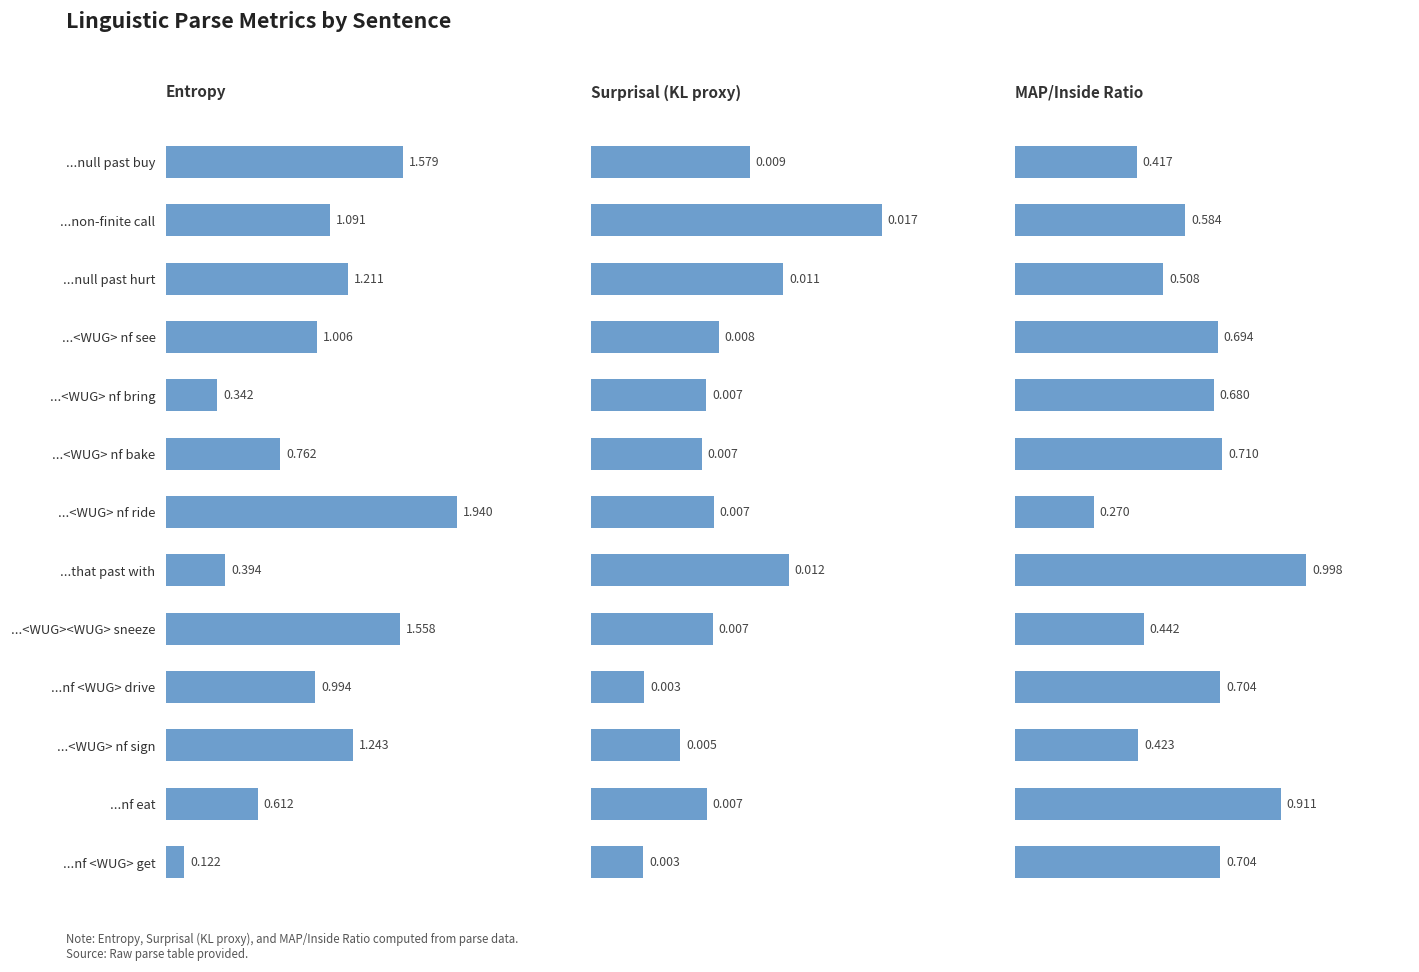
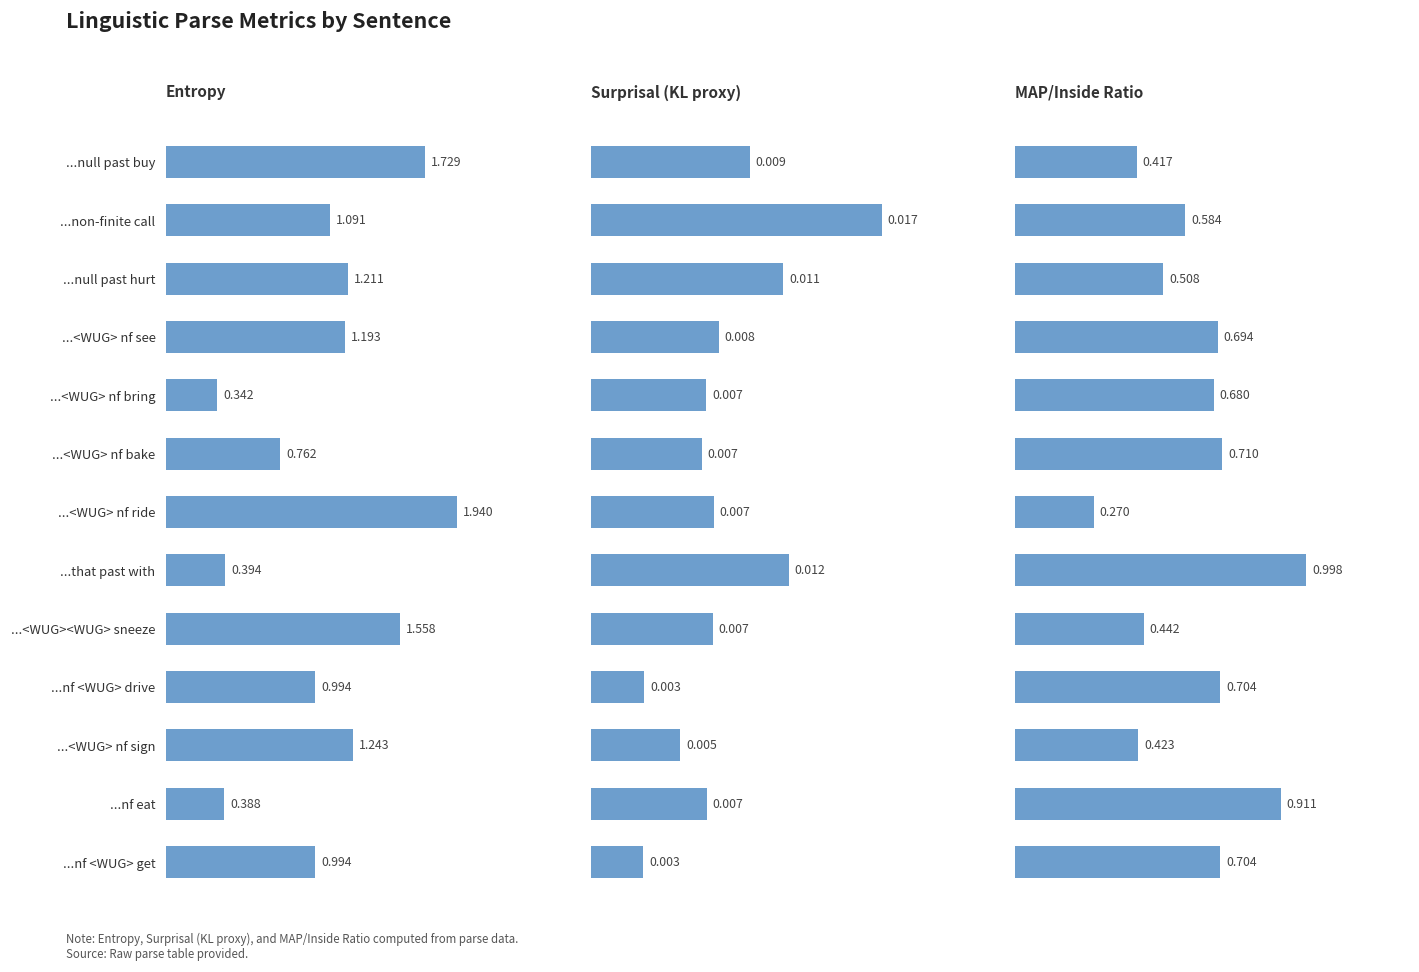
Entropy, ...null past buy: 1.579 -> 1.729
Entropy, ...<WUG> nf see: 1.006 -> 1.193
Entropy, ...nf eat: 0.612 -> 0.388
Entropy, ...nf <WUG> get: 0.122 -> 0.994
